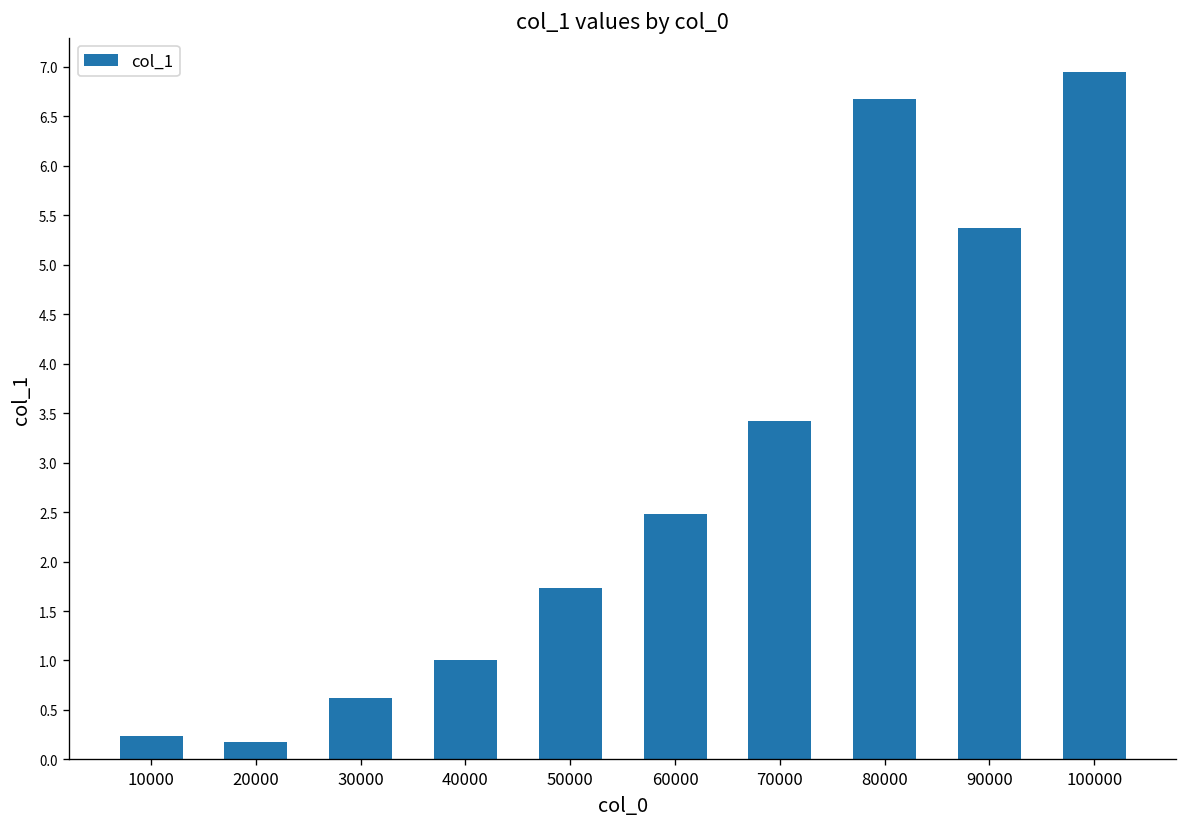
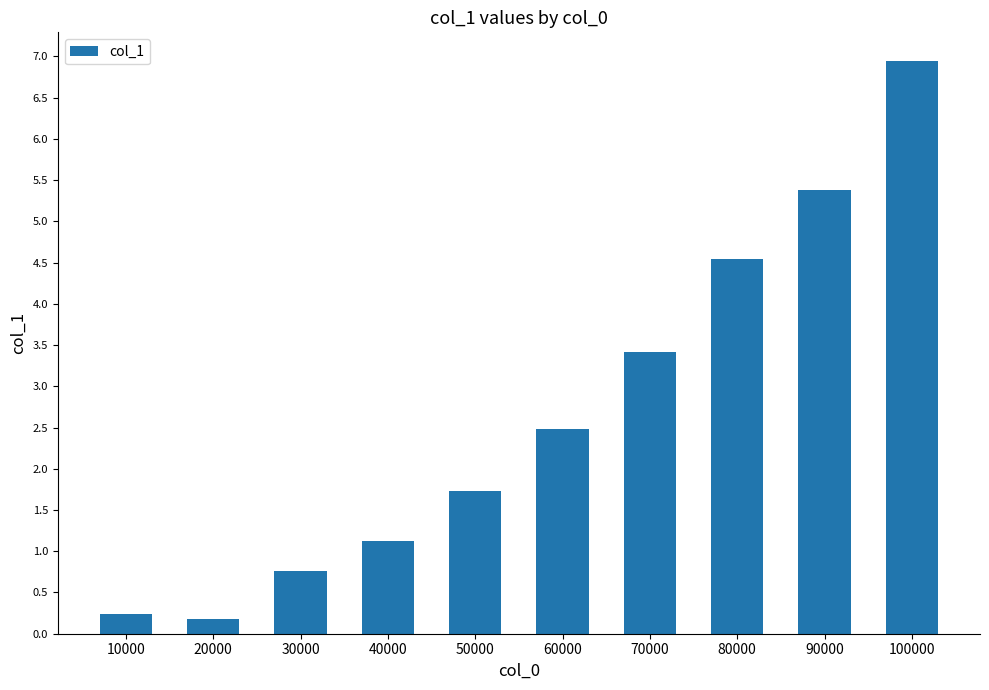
30000: 0.6 -> 0.8
40000: 1.0 -> 1.1
80000: 6.7 -> 4.5
